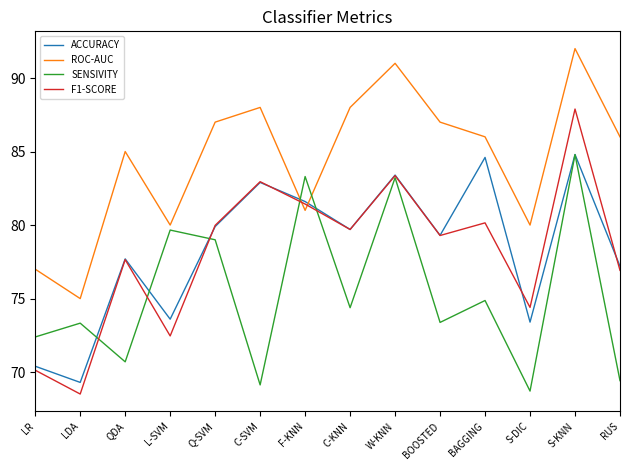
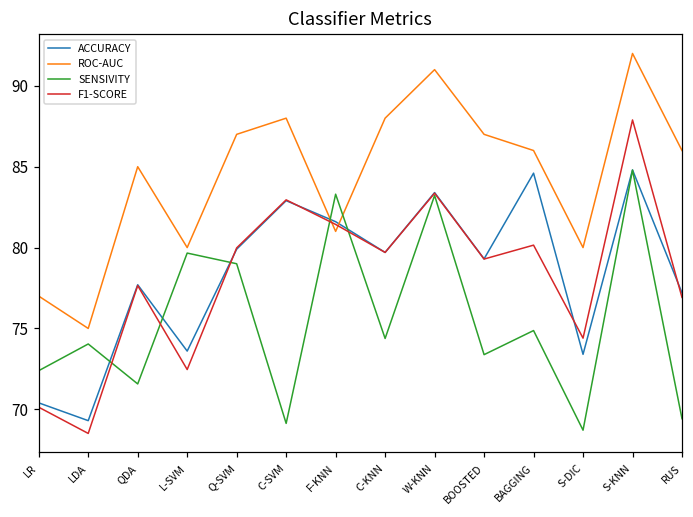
SENSIVITY, LDA: 73.3 -> 74.0
SENSIVITY, QDA: 70.7 -> 71.6
